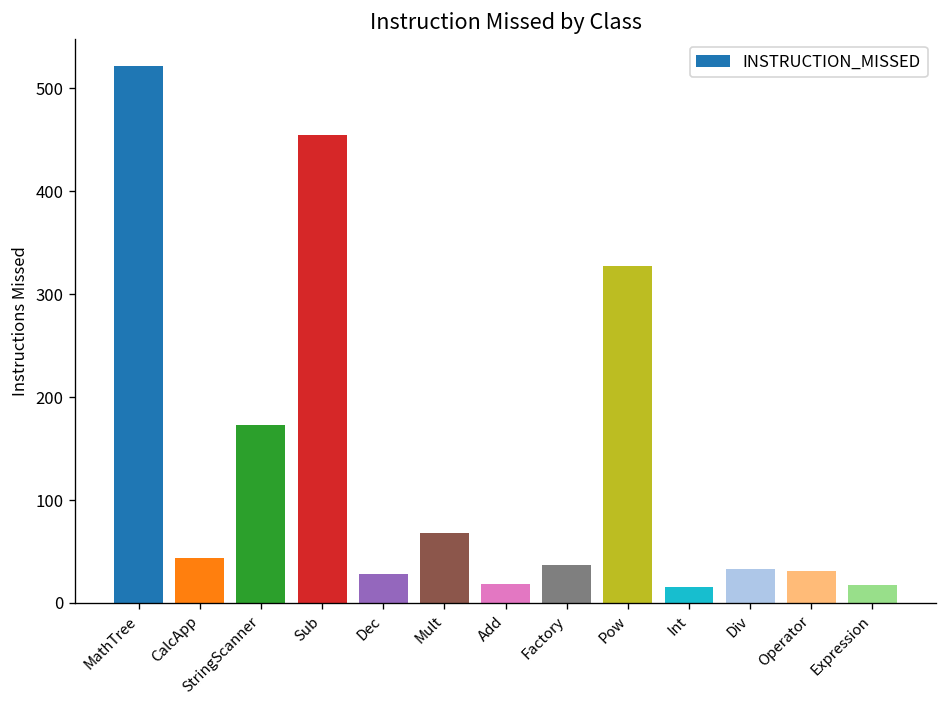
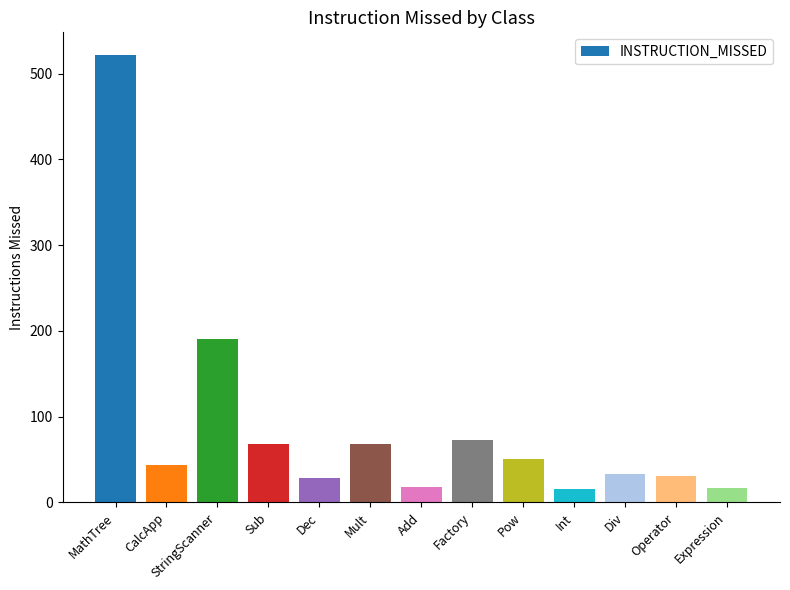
StringScanner: 170 -> 190
Sub: 460 -> 70
Factory: 40 -> 70
Pow: 330 -> 50
